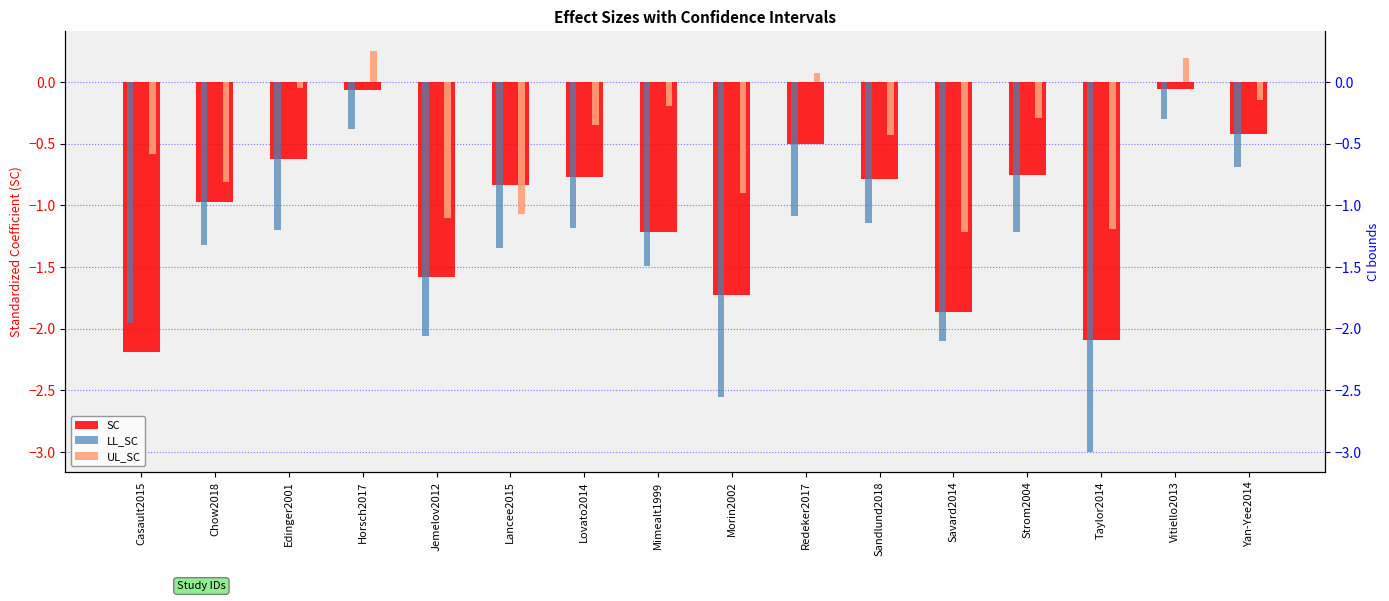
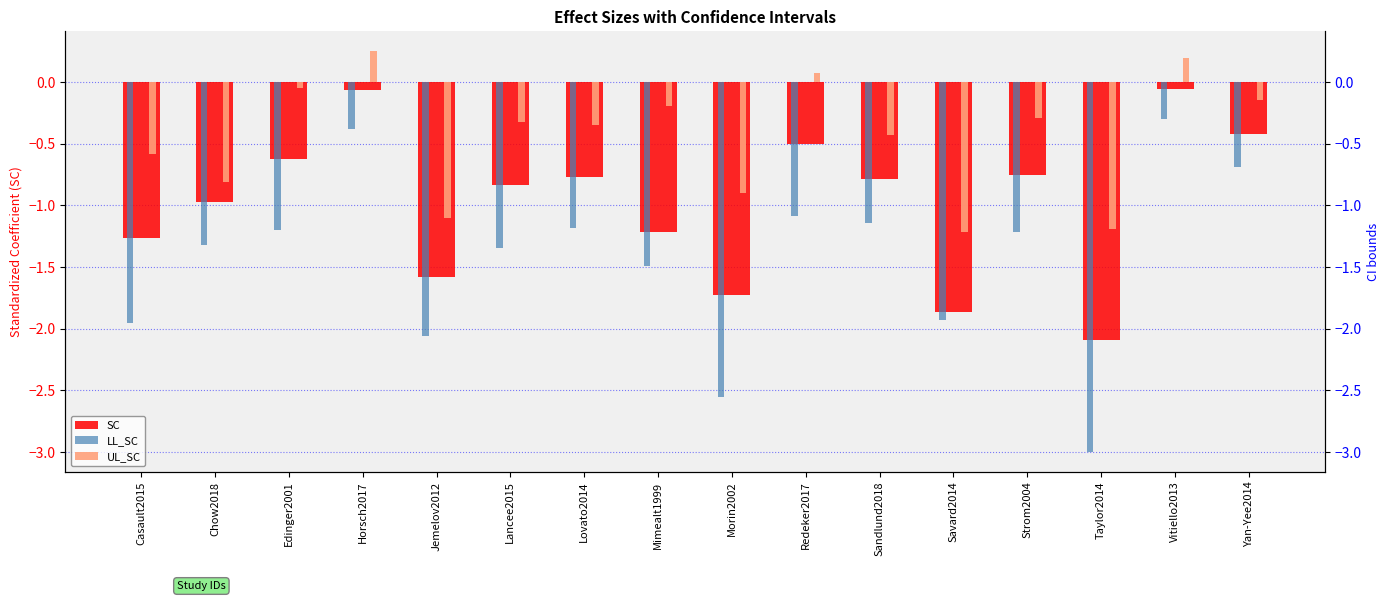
SC, Casault2015: -2.19 -> -1.27
UL_SC, Lancee2015: -1.07 -> -0.32
LL_SC, Savard2014: -2.10 -> -1.93
